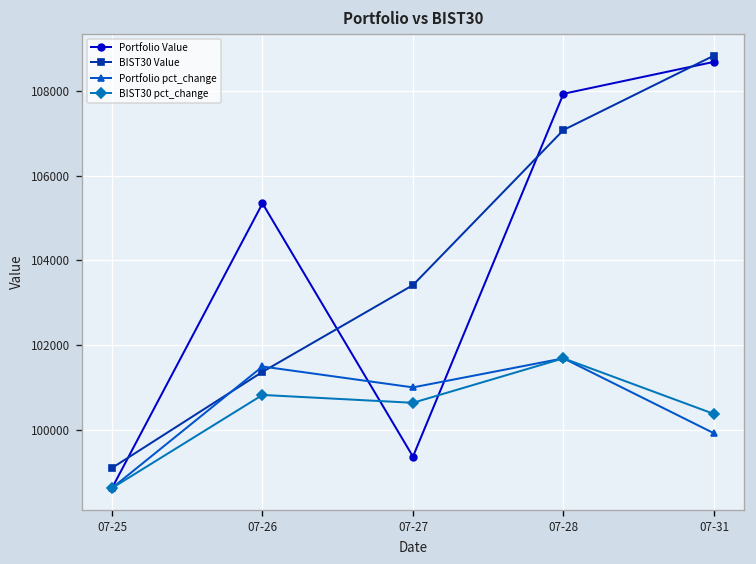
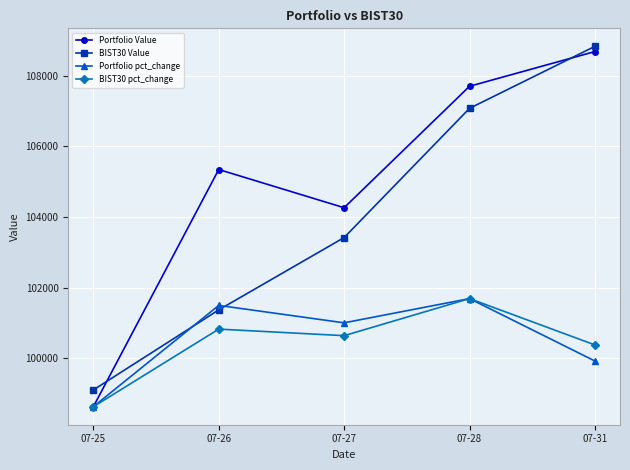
Portfolio Value, 07-27: 99400 -> 104300
Portfolio Value, 07-28: 107900 -> 107700
